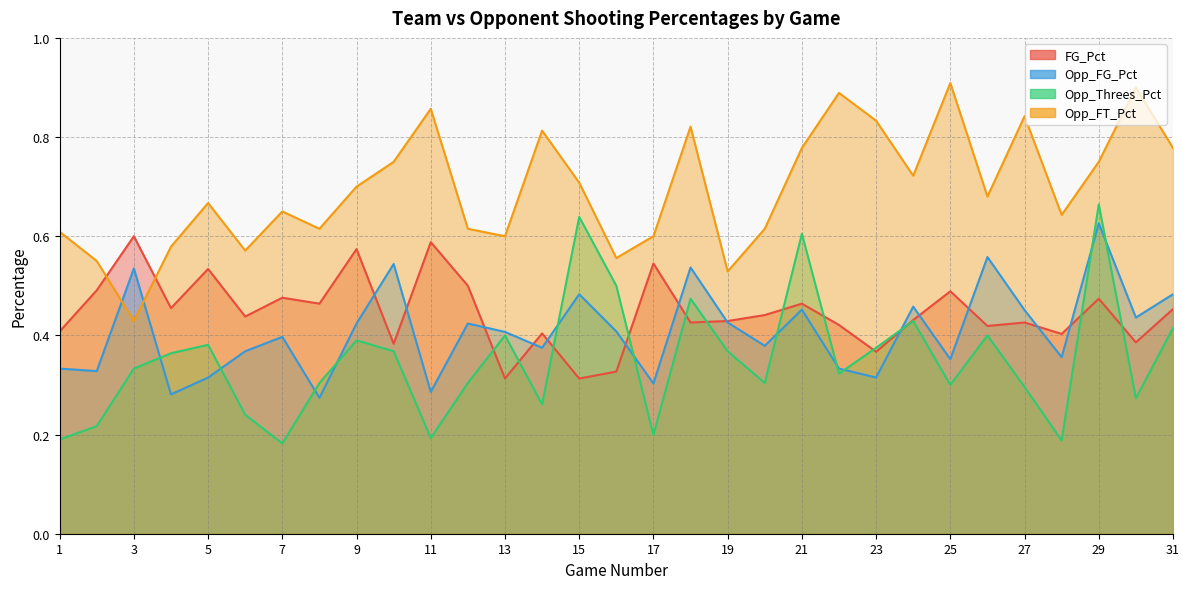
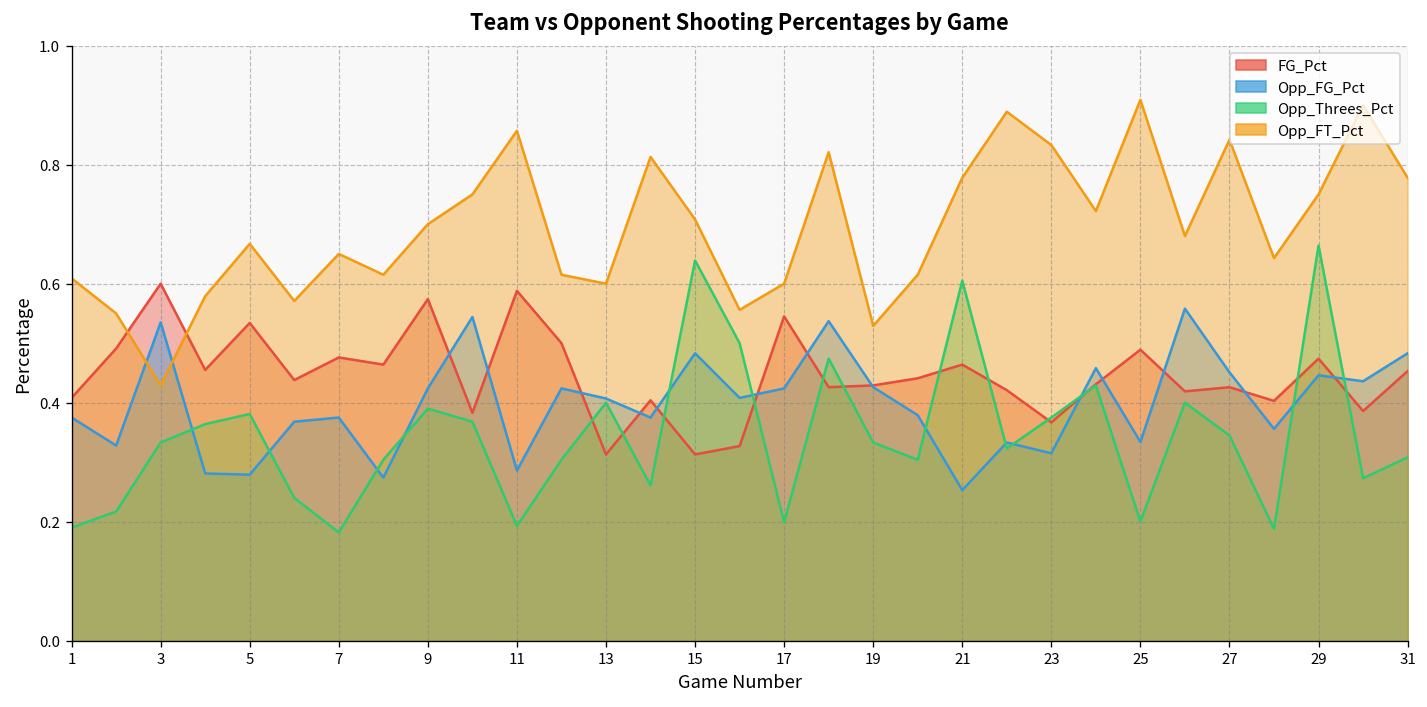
Opp_FG_Pct, 1: 0.33 -> 0.38
Opp_FG_Pct, 5: 0.32 -> 0.28
Opp_FG_Pct, 7: 0.40 -> 0.38
Opp_FG_Pct, 17: 0.30 -> 0.42
Opp_Threes_Pct, 19: 0.37 -> 0.33
Opp_FG_Pct, 21: 0.45 -> 0.25
Opp_FG_Pct, 25: 0.35 -> 0.33
Opp_Threes_Pct, 25: 0.3 -> 0.2
Opp_Threes_Pct, 27: 0.30 -> 0.35
Opp_FG_Pct, 29: 0.63 -> 0.45
Opp_Threes_Pct, 31: 0.42 -> 0.31
